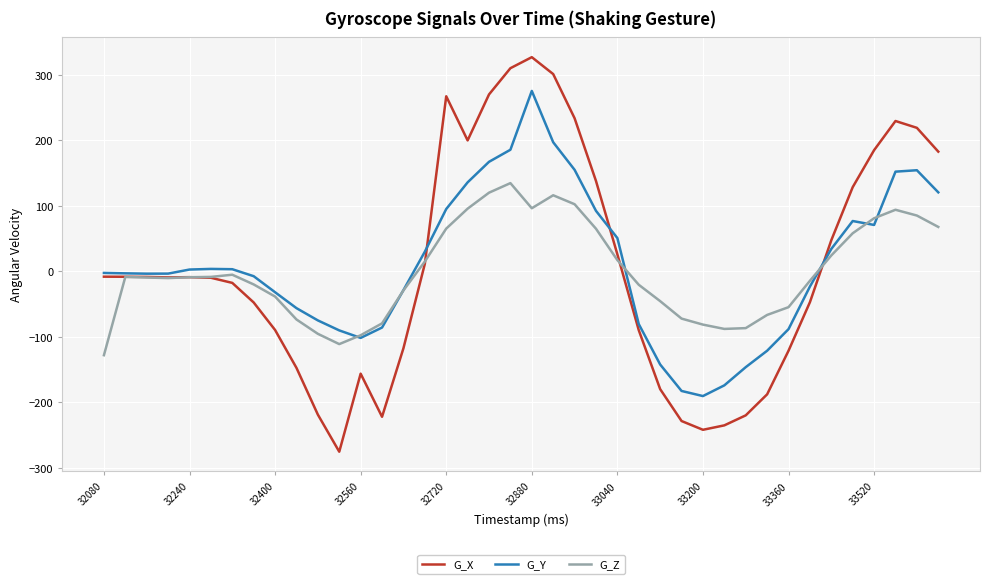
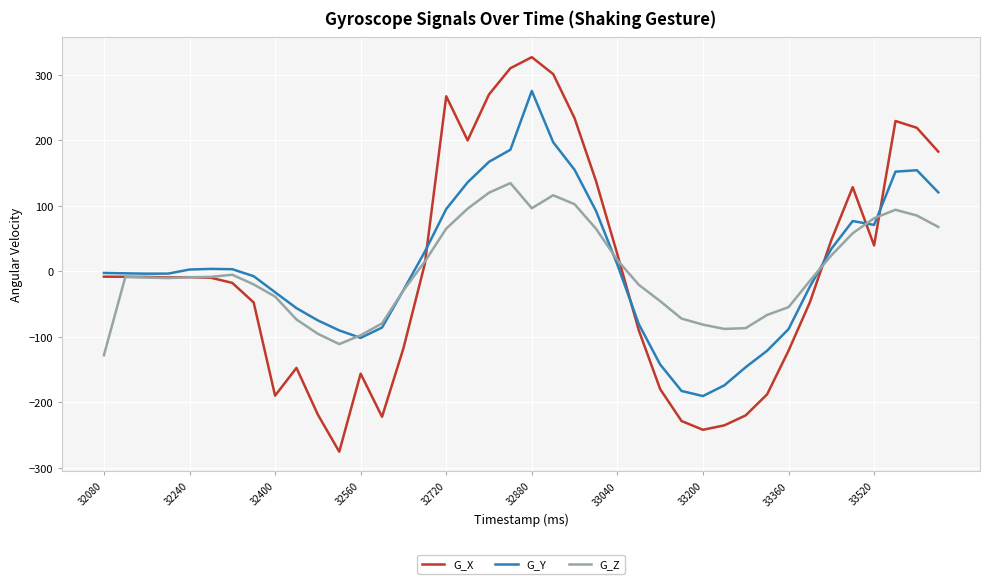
G_X, 32400: -90 -> -190
G_Y, 33040: 50 -> 10
G_X, 33520: 180 -> 40
